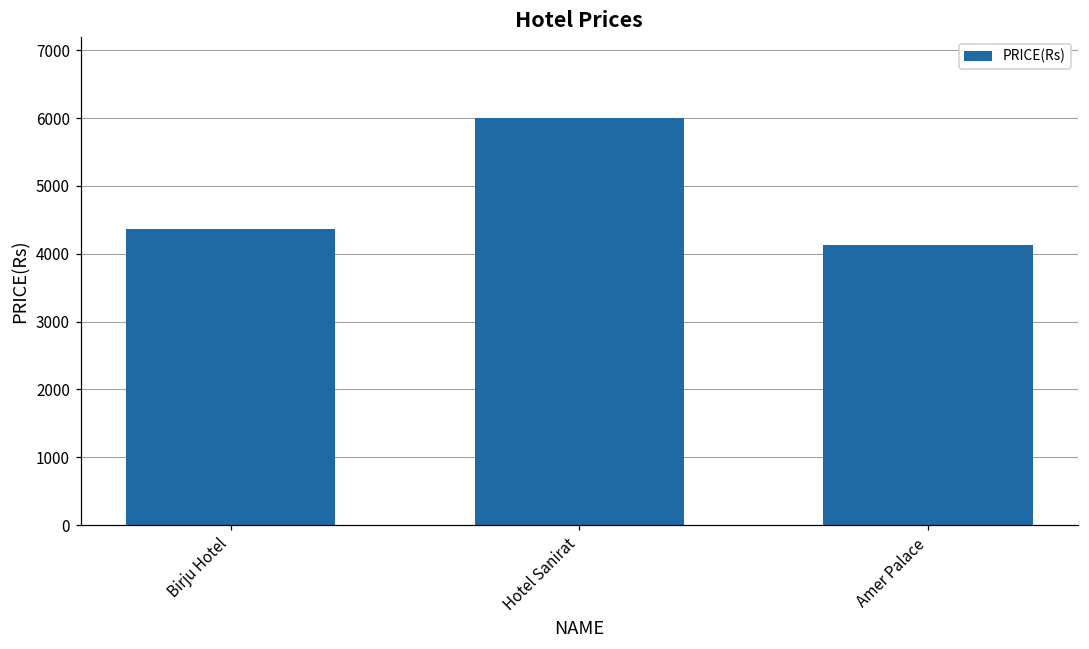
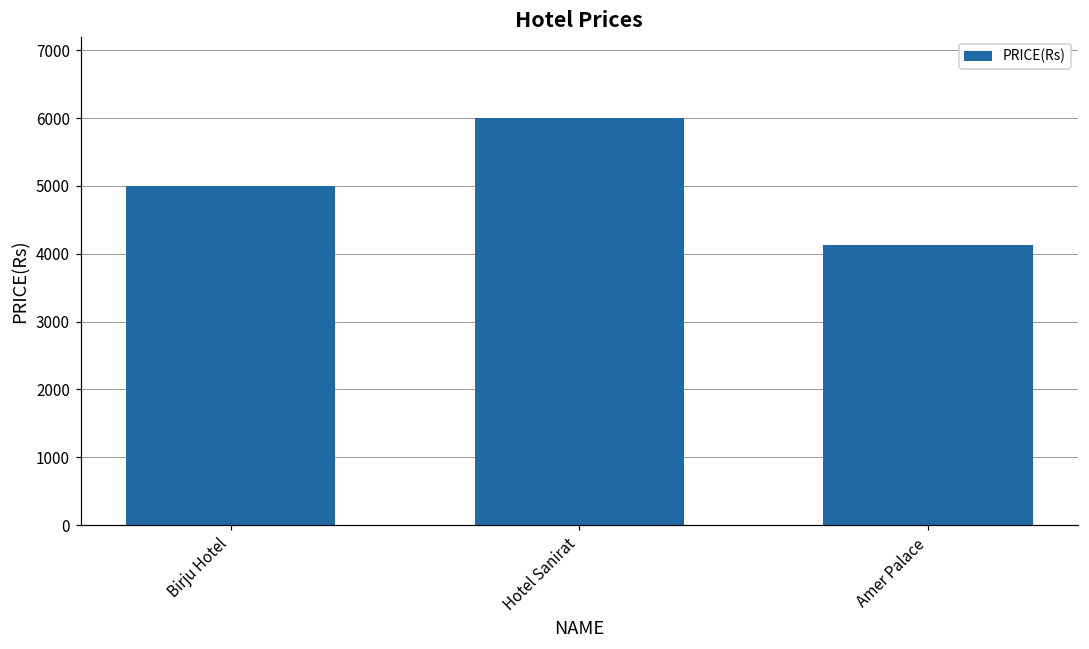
Birju Hotel: 4400 -> 5000
